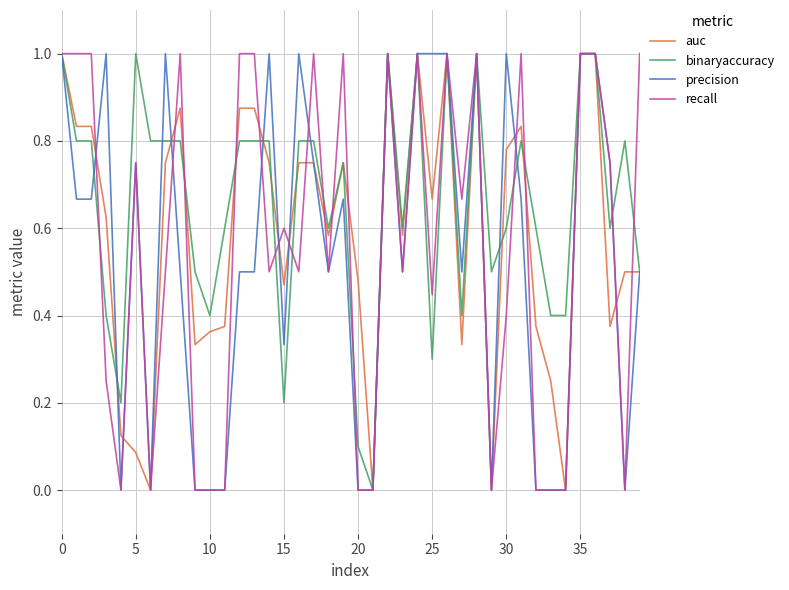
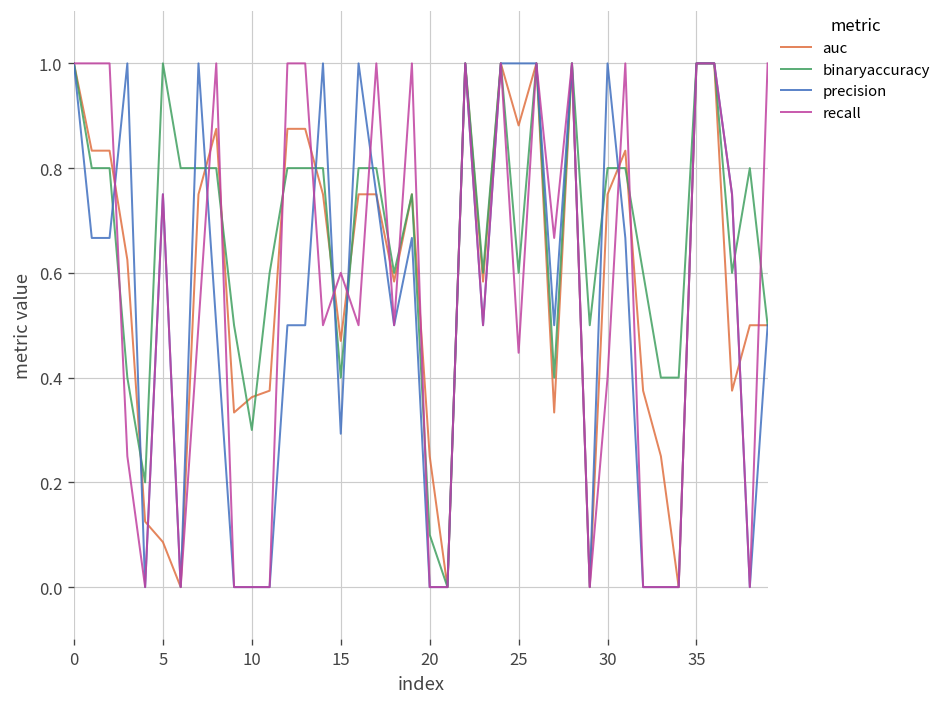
binaryaccuracy, 10: 0.4 -> 0.3
binaryaccuracy, 15: 0.2 -> 0.4
precision, 15: 0.33 -> 0.29
auc, 20: 0.48 -> 0.25
auc, 25: 0.67 -> 0.88
binaryaccuracy, 25: 0.3 -> 0.6
auc, 30: 0.78 -> 0.75
binaryaccuracy, 30: 0.6 -> 0.8
